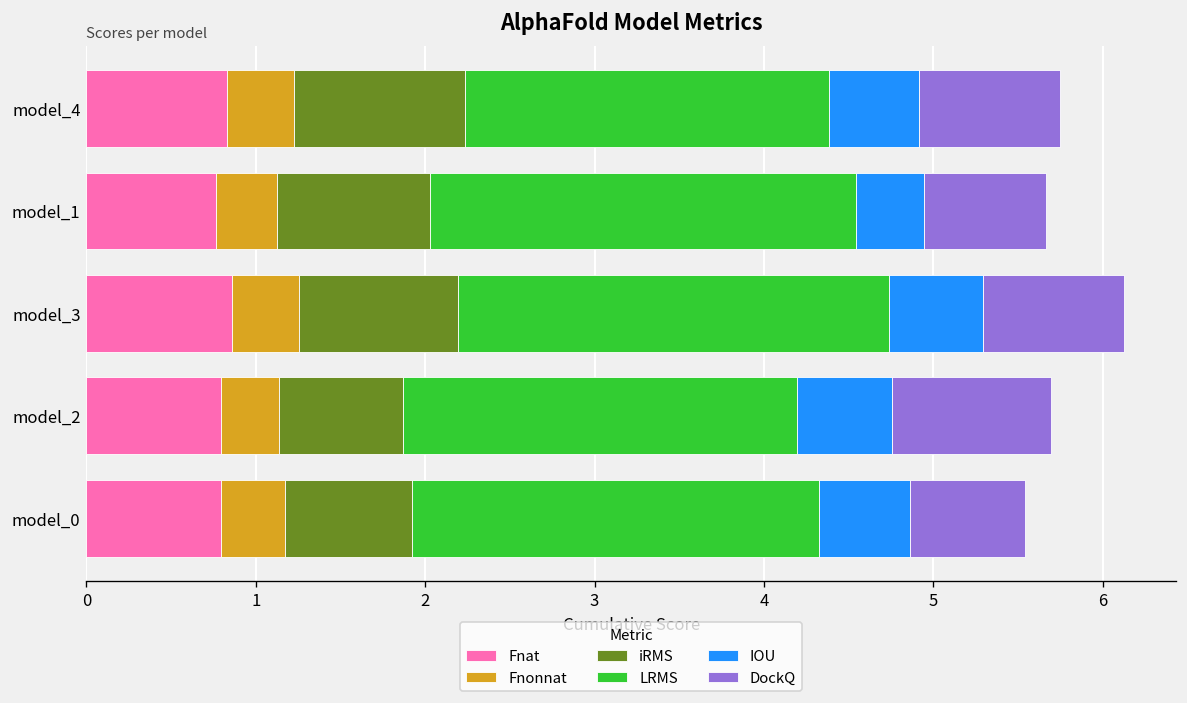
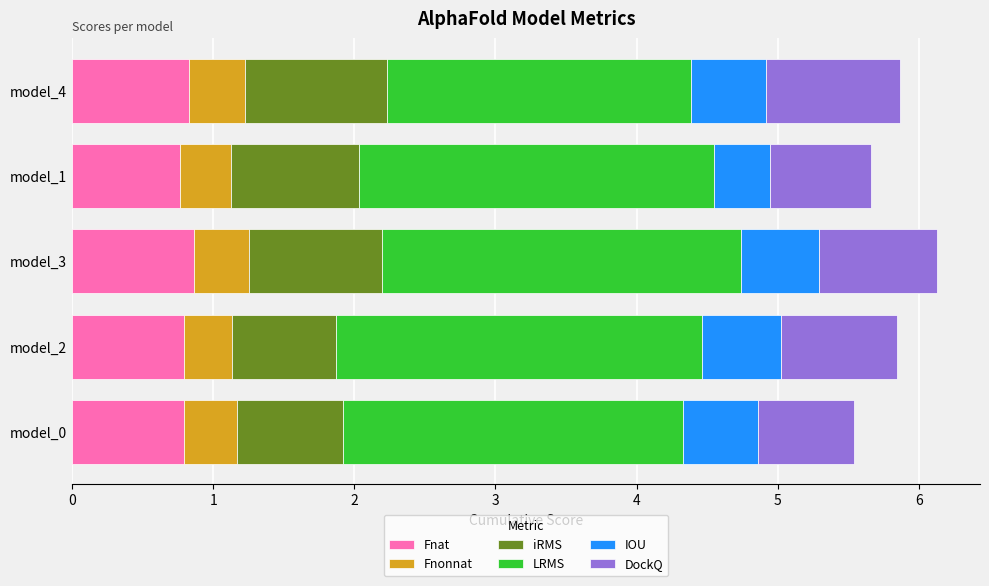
DockQ, model_4: 0.83 -> 0.95
LRMS, model_2: 2.32 -> 2.59
DockQ, model_2: 0.94 -> 0.83
